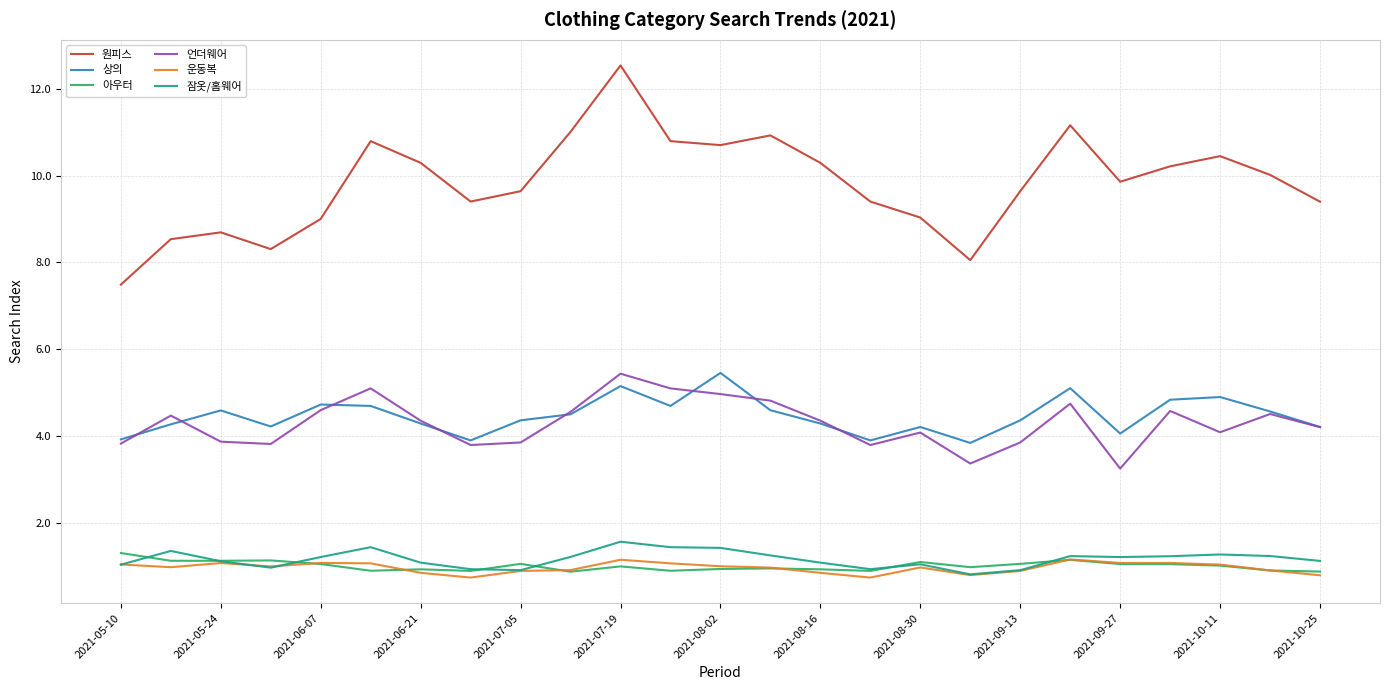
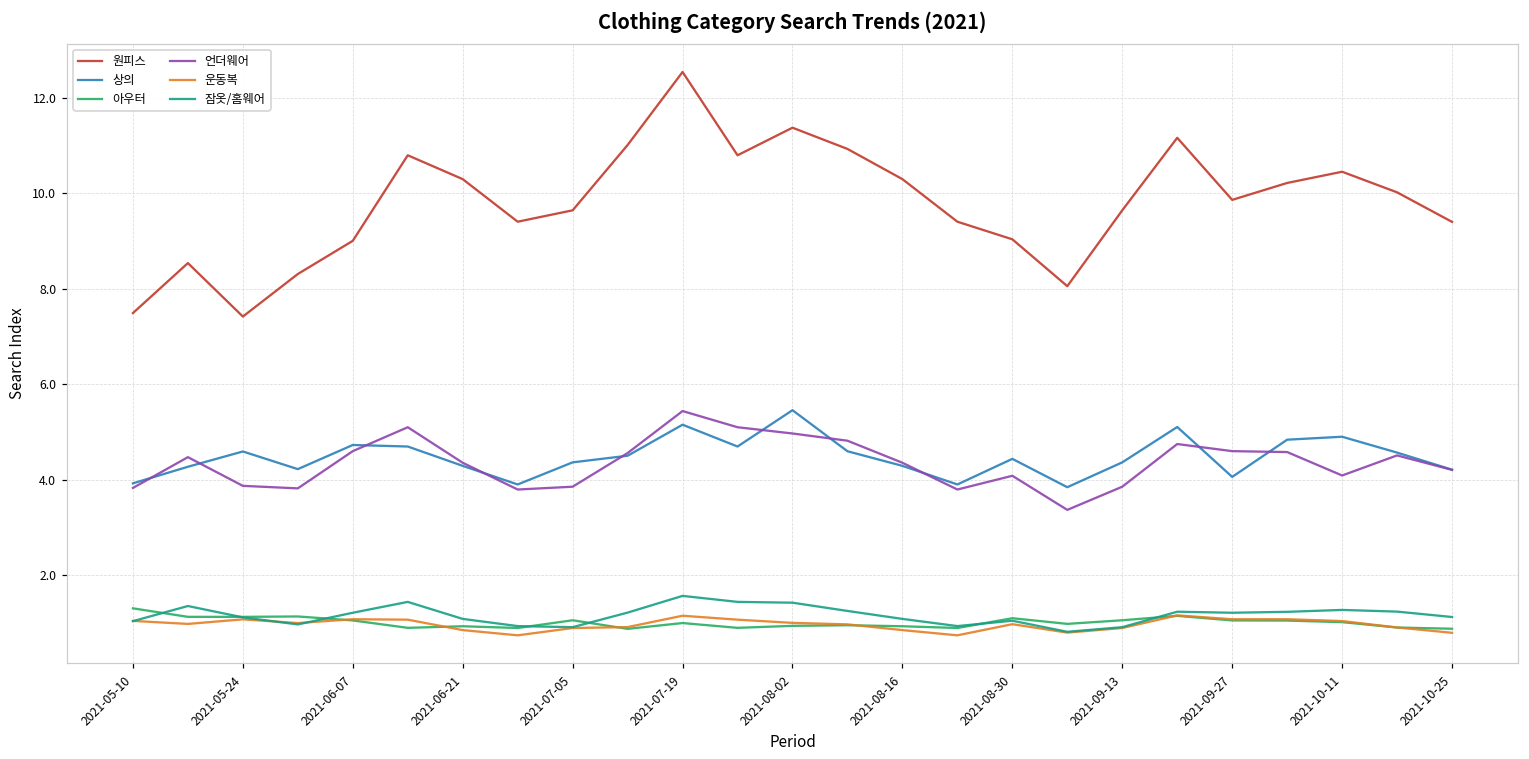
원피스, 2021-05-24: 8.7 -> 7.4
원피스, 2021-08-02: 10.7 -> 11.4
상의, 2021-08-30: 4.2 -> 4.4
언더웨어, 2021-09-27: 3.2 -> 4.6
